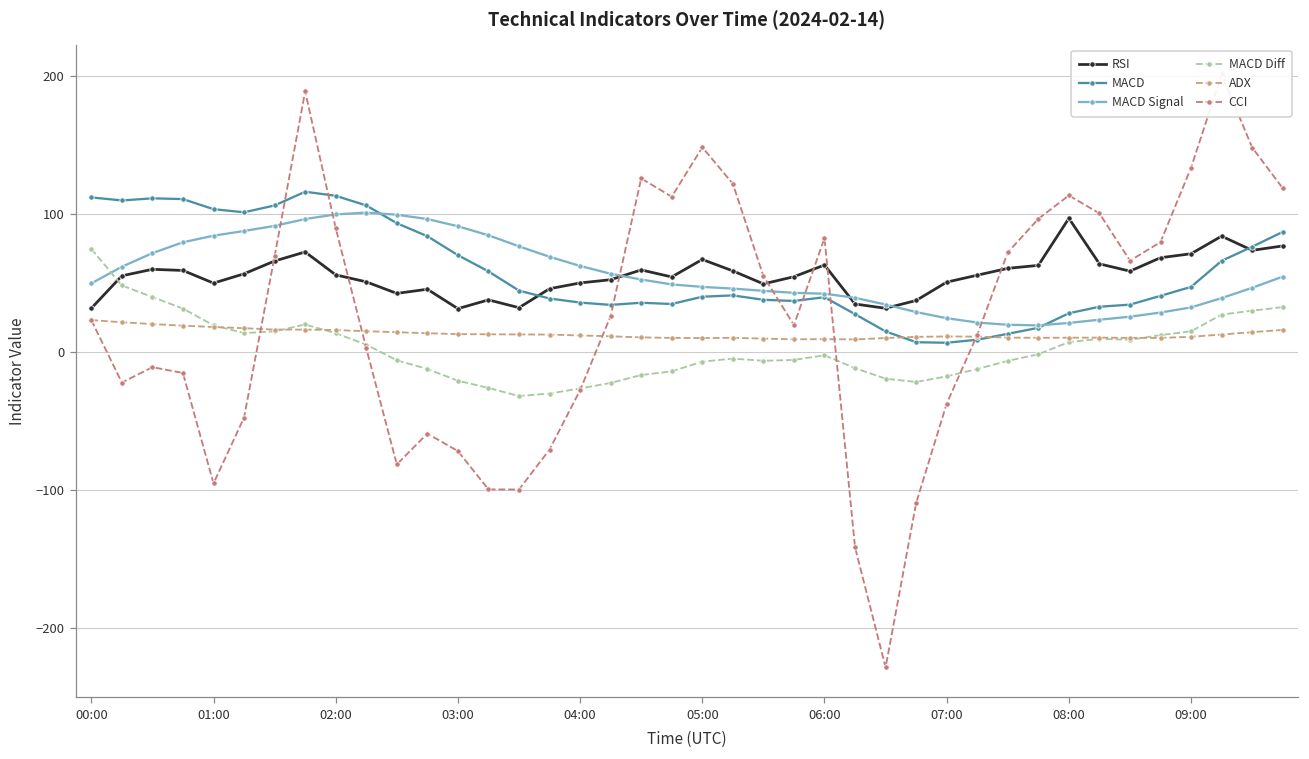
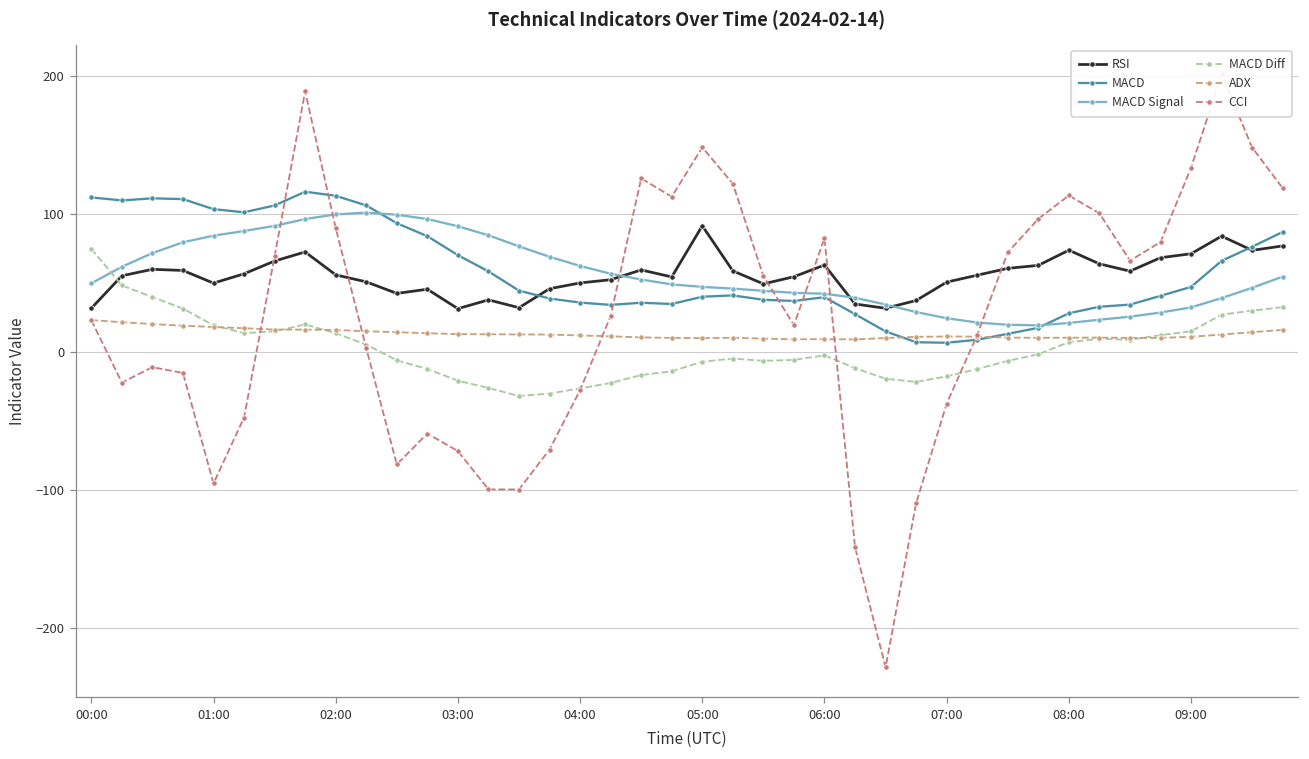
RSI, 05:00: 67 -> 91
RSI, 08:00: 97 -> 74
